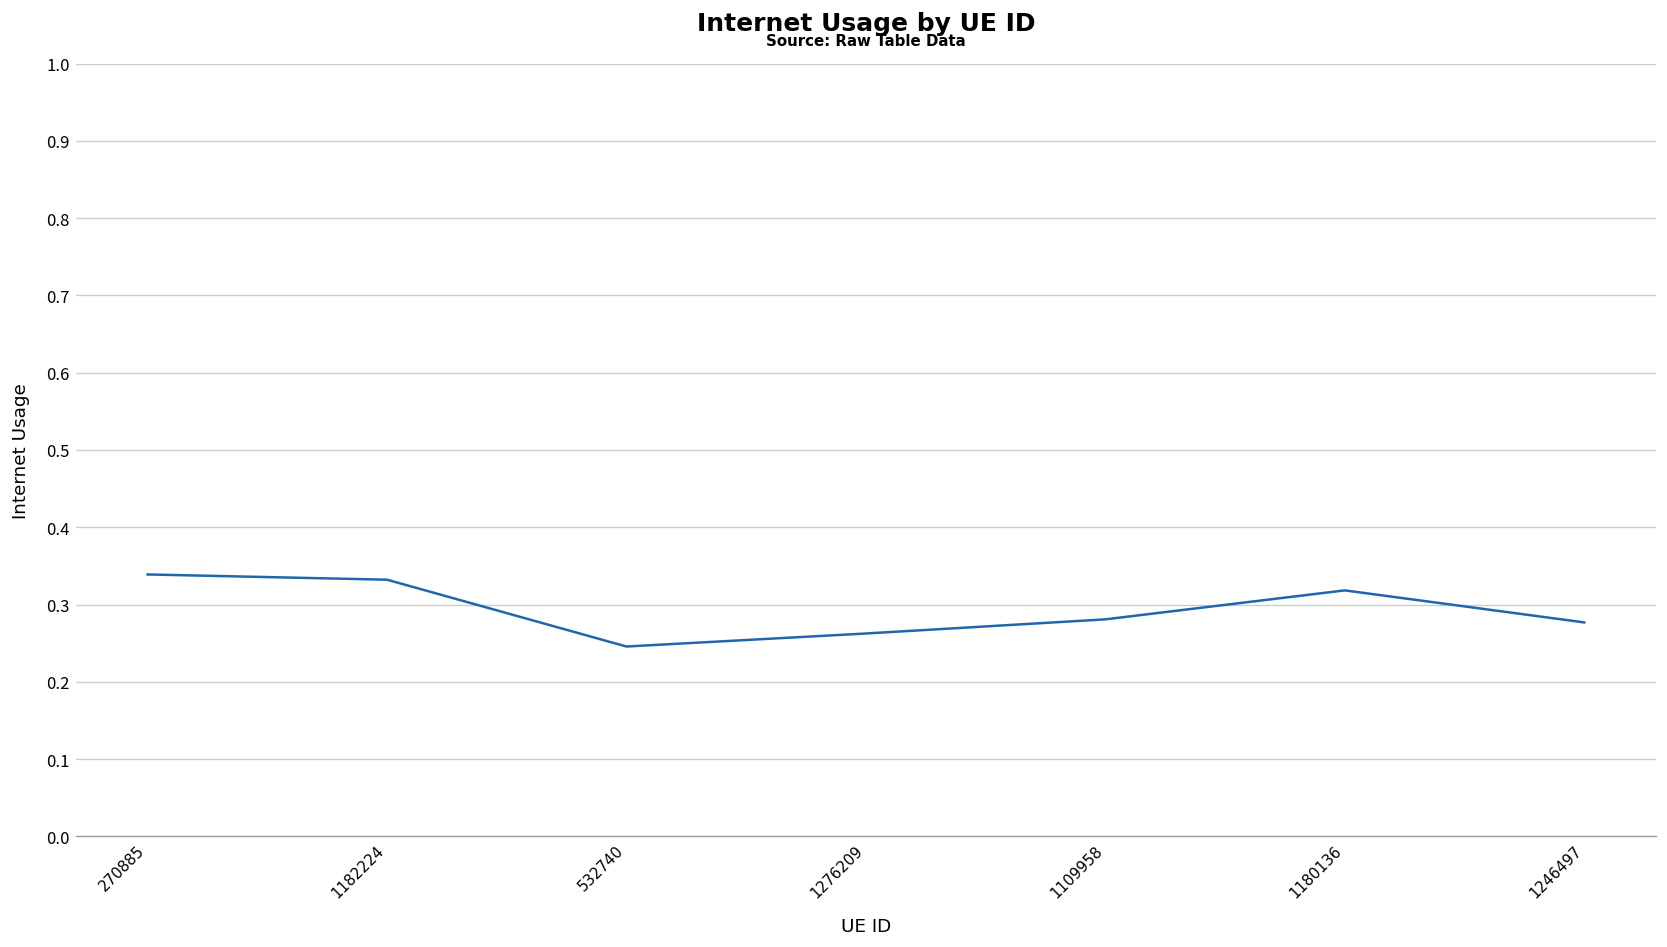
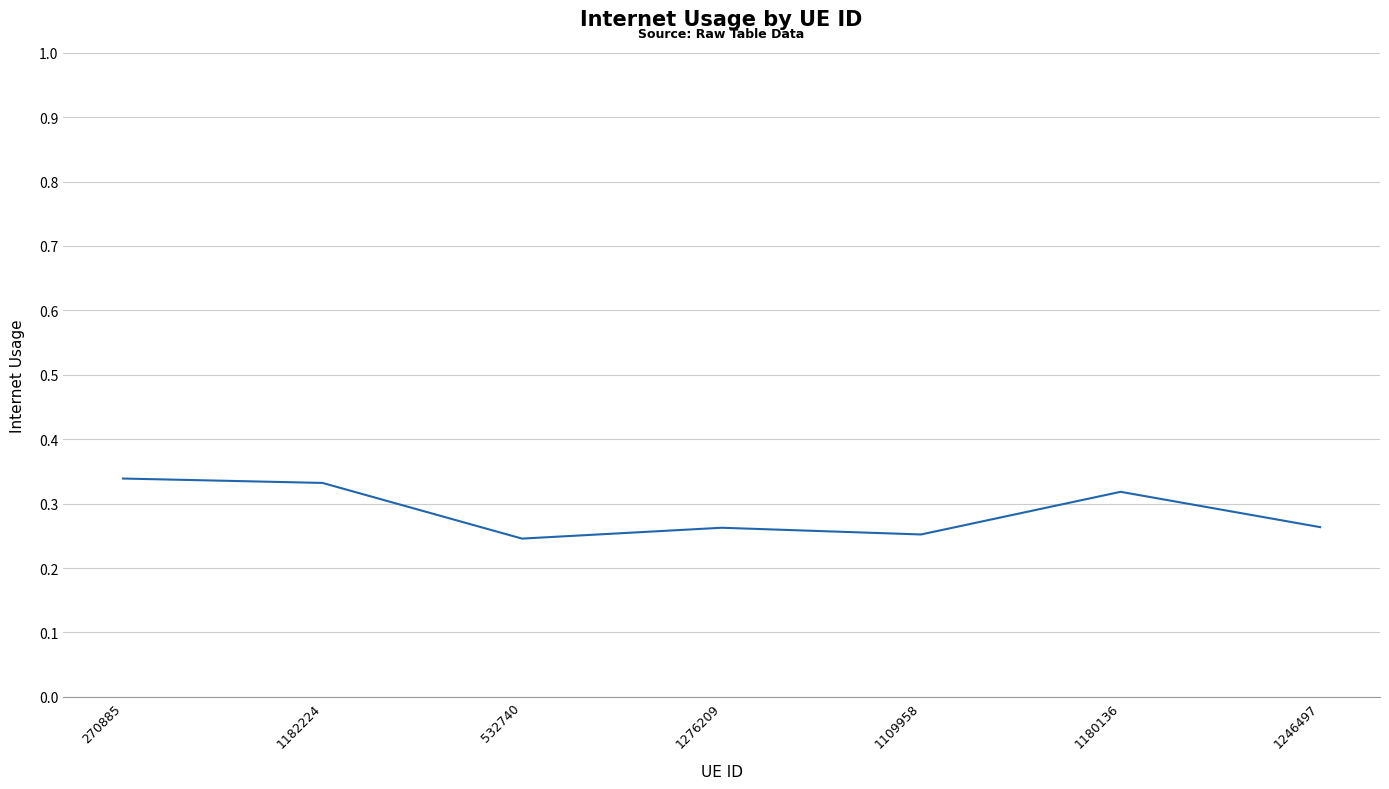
1109958: 0.28 -> 0.25
1246497: 0.28 -> 0.26
